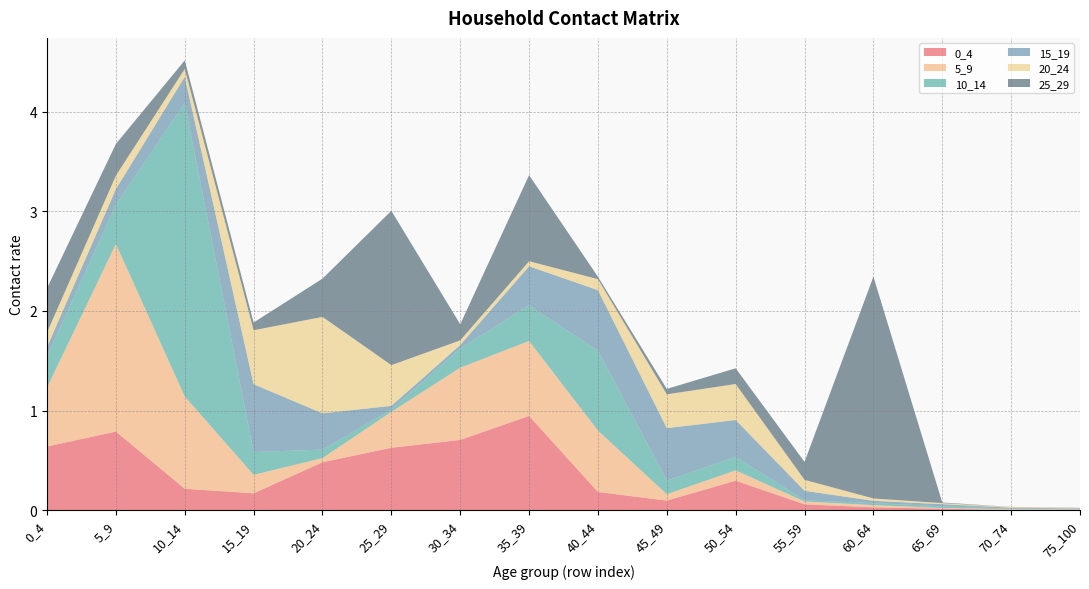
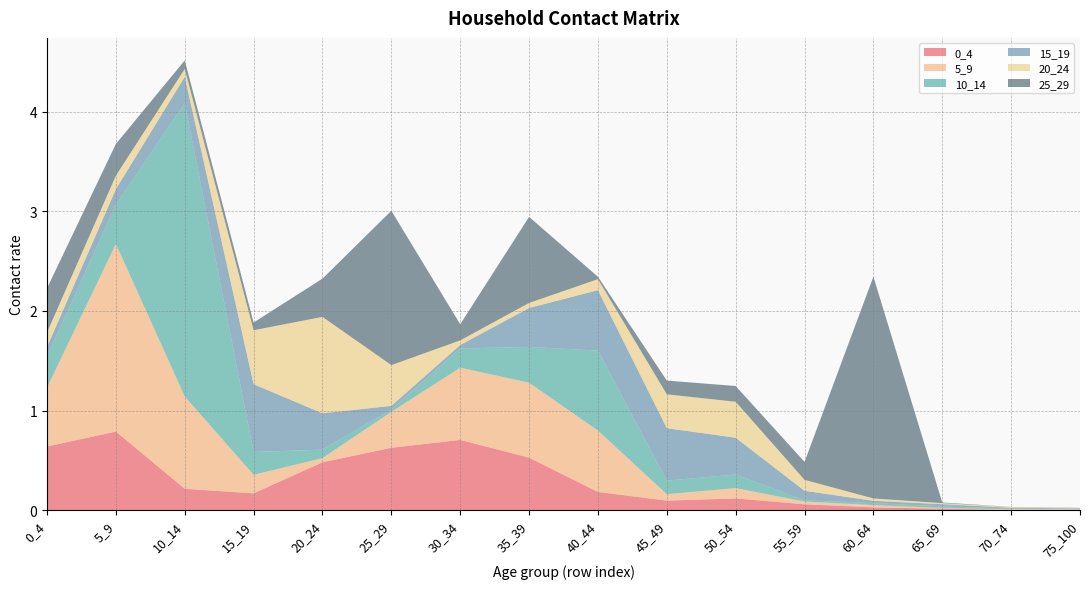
0_4, 35_39: 0.9 -> 0.5
25_29, 45_49: 0.05 -> 0.14
0_4, 50_54: 0.3 -> 0.1
